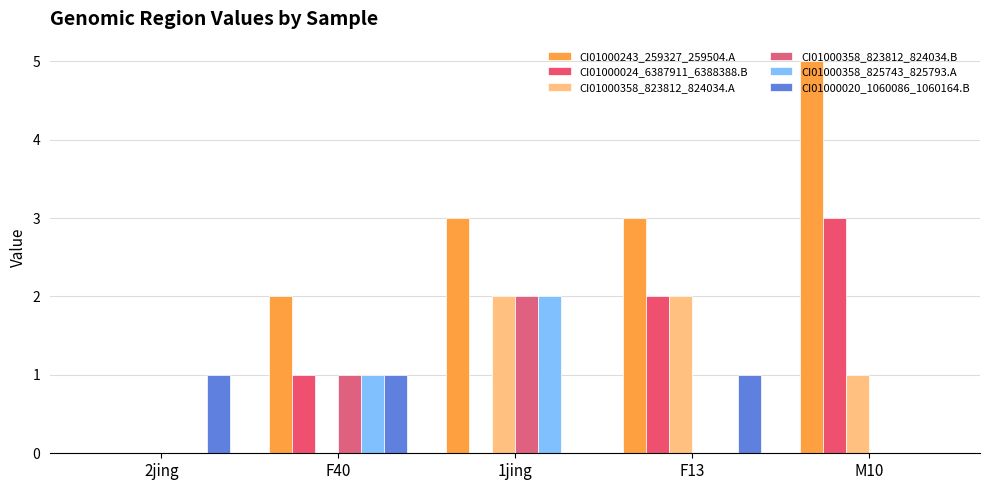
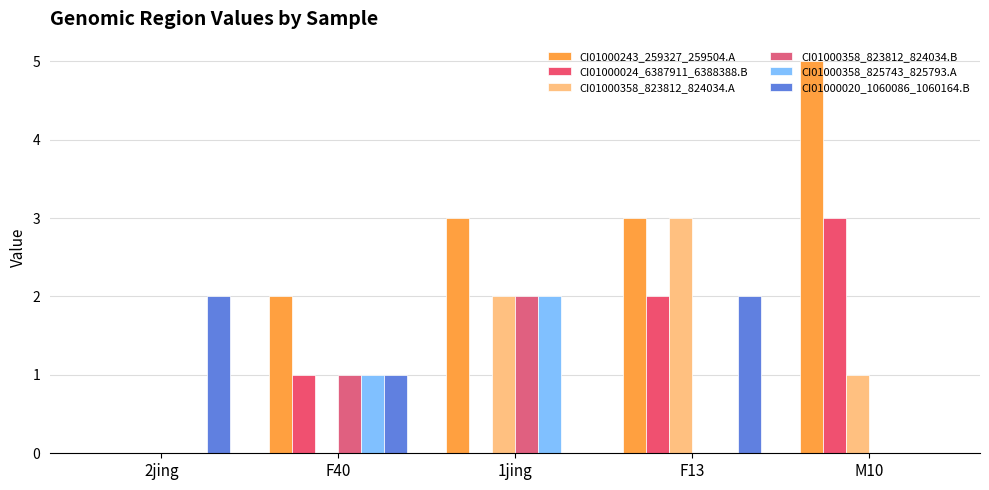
CI01000020_1060086_1060164.B, 2jing: 1 -> 2
CI01000358_823812_824034.A, F13: 2 -> 3
CI01000020_1060086_1060164.B, F13: 1 -> 2
